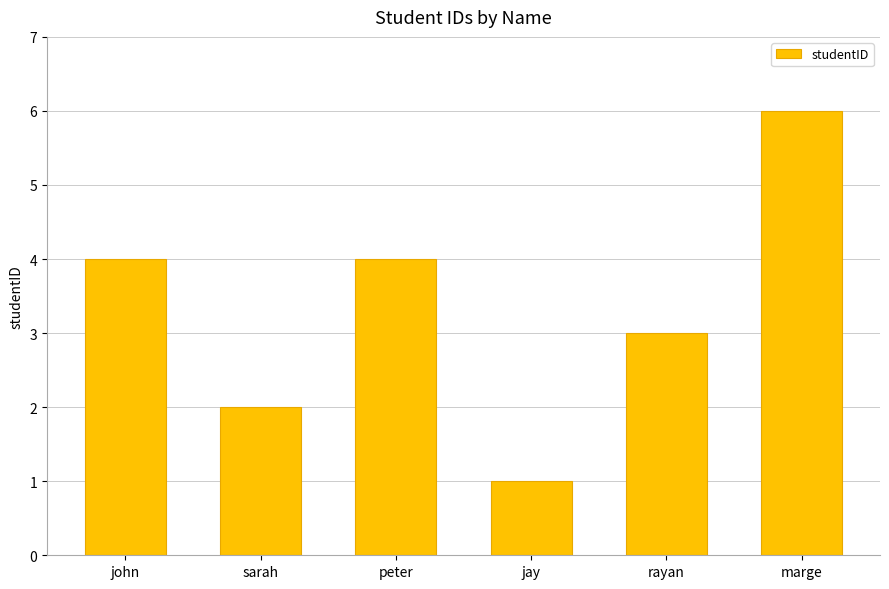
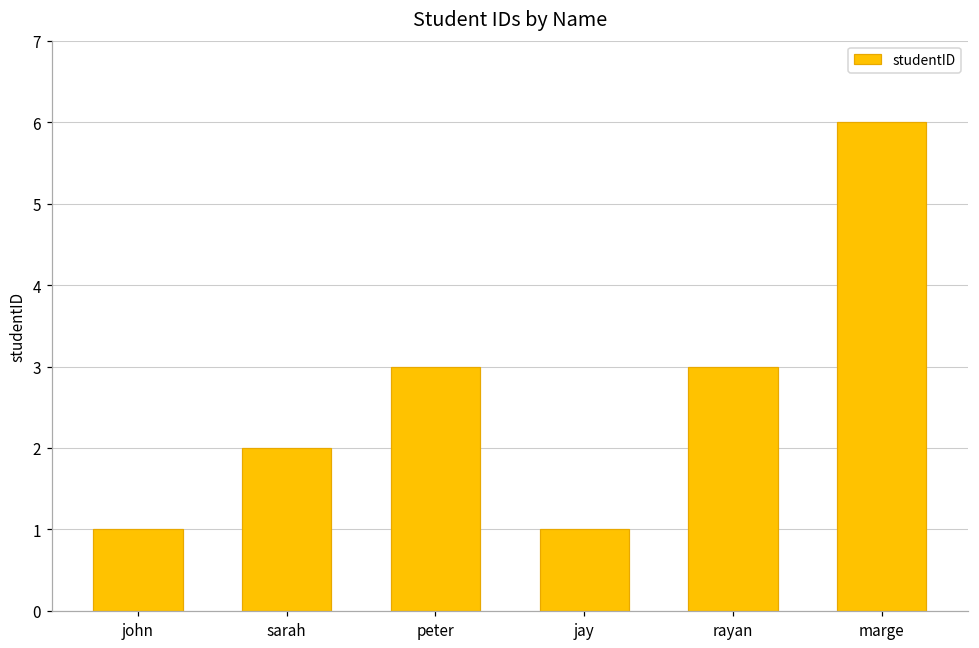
john: 4 -> 1
peter: 4 -> 3
